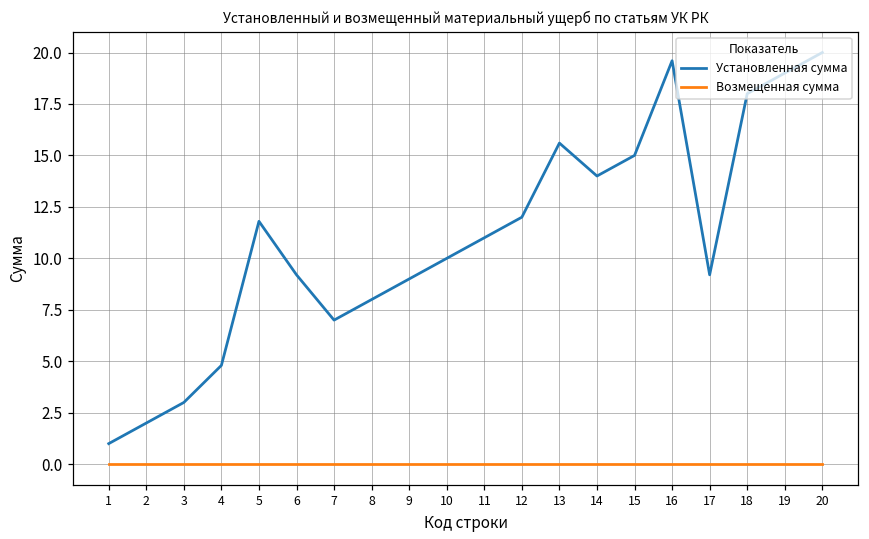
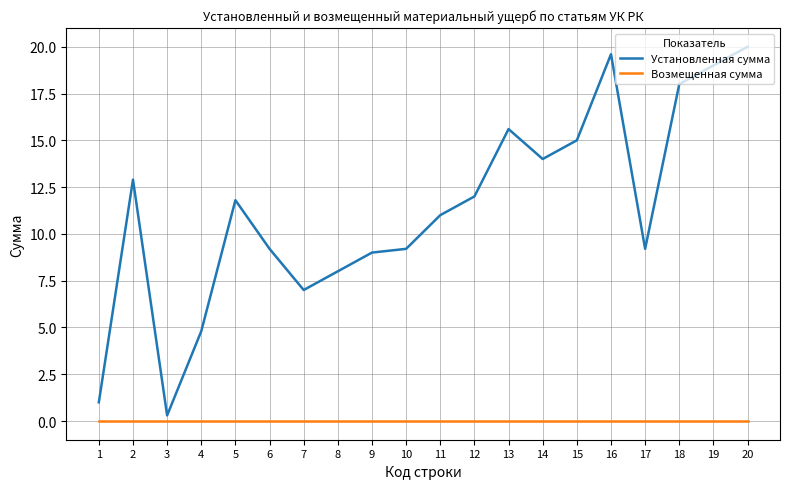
Установленная сумма, 2: 2.0 -> 12.9
Установленная сумма, 3: 3.0 -> 0.3
Установленная сумма, 10: 10.0 -> 9.2
